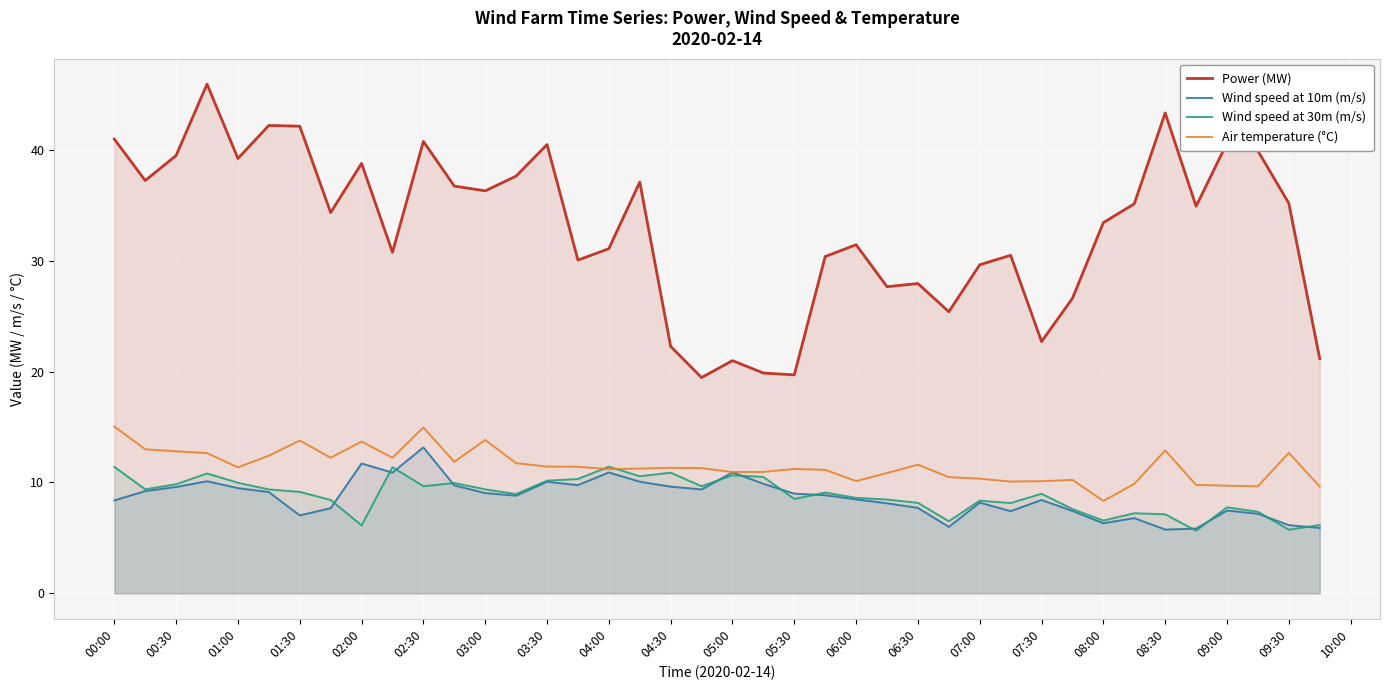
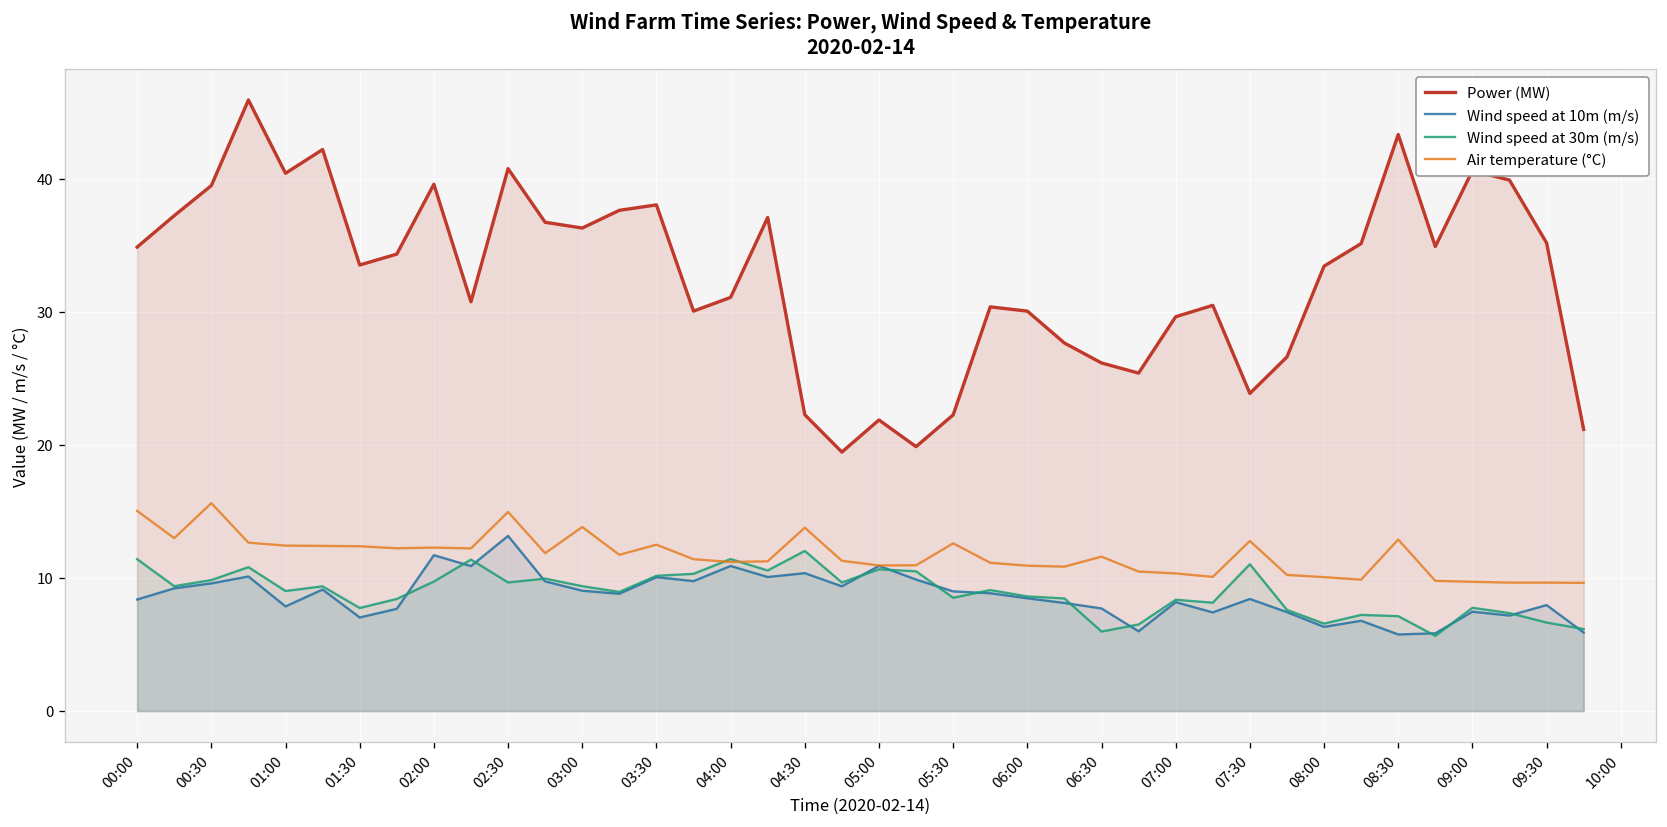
Power (MW), 00:00: 41.0 -> 34.9
Air temperature (°C), 00:30: 12.8 -> 15.6
Power (MW), 01:00: 39.2 -> 40.4
Wind speed at 10m (m/s), 01:00: 9.5 -> 7.9
Wind speed at 30m (m/s), 01:00: 10.0 -> 9.0
Air temperature (°C), 01:00: 11.4 -> 12.4
Power (MW), 01:30: 42.1 -> 33.5
Wind speed at 30m (m/s), 01:30: 9.2 -> 7.7
Air temperature (°C), 01:30: 13.8 -> 12.4
Power (MW), 02:00: 38.8 -> 39.6
Wind speed at 30m (m/s), 02:00: 6.1 -> 9.7
Air temperature (°C), 02:00: 13.7 -> 12.3
Power (MW), 03:30: 40.5 -> 38.0
Air temperature (°C), 03:30: 11.4 -> 12.5
Wind speed at 10m (m/s), 04:30: 9.6 -> 10.4
Wind speed at 30m (m/s), 04:30: 10.9 -> 12.0
Air temperature (°C), 04:30: 11.3 -> 13.8
Power (MW), 05:00: 21.0 -> 21.9
Power (MW), 05:30: 19.7 -> 22.3
Air temperature (°C), 05:30: 11.2 -> 12.6
Power (MW), 06:00: 31.4 -> 30.1
Air temperature (°C), 06:00: 10.1 -> 10.9
Power (MW), 06:30: 27.9 -> 26.2
Wind speed at 30m (m/s), 06:30: 8.2 -> 6.0
Power (MW), 07:30: 22.7 -> 23.9
Wind speed at 30m (m/s), 07:30: 9.0 -> 11.0
Air temperature (°C), 07:30: 10.1 -> 12.8
Air temperature (°C), 08:00: 8.3 -> 10.1
Wind speed at 10m (m/s), 09:30: 6.1 -> 8.0
Wind speed at 30m (m/s), 09:30: 5.7 -> 6.6
Air temperature (°C), 09:30: 12.7 -> 9.7
